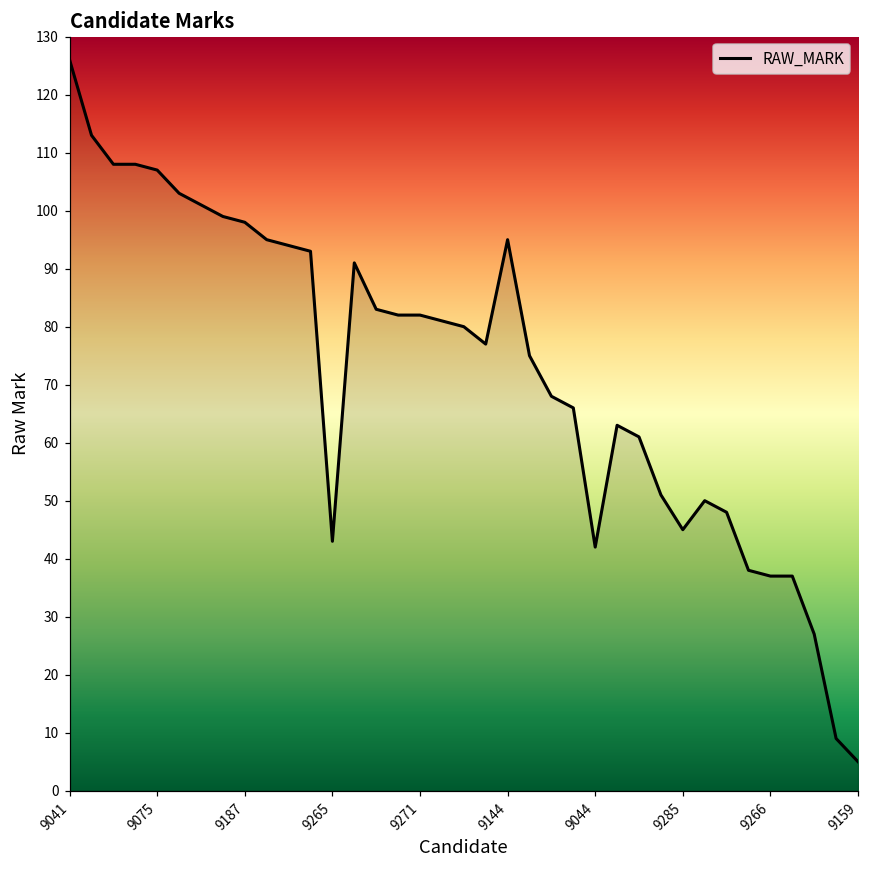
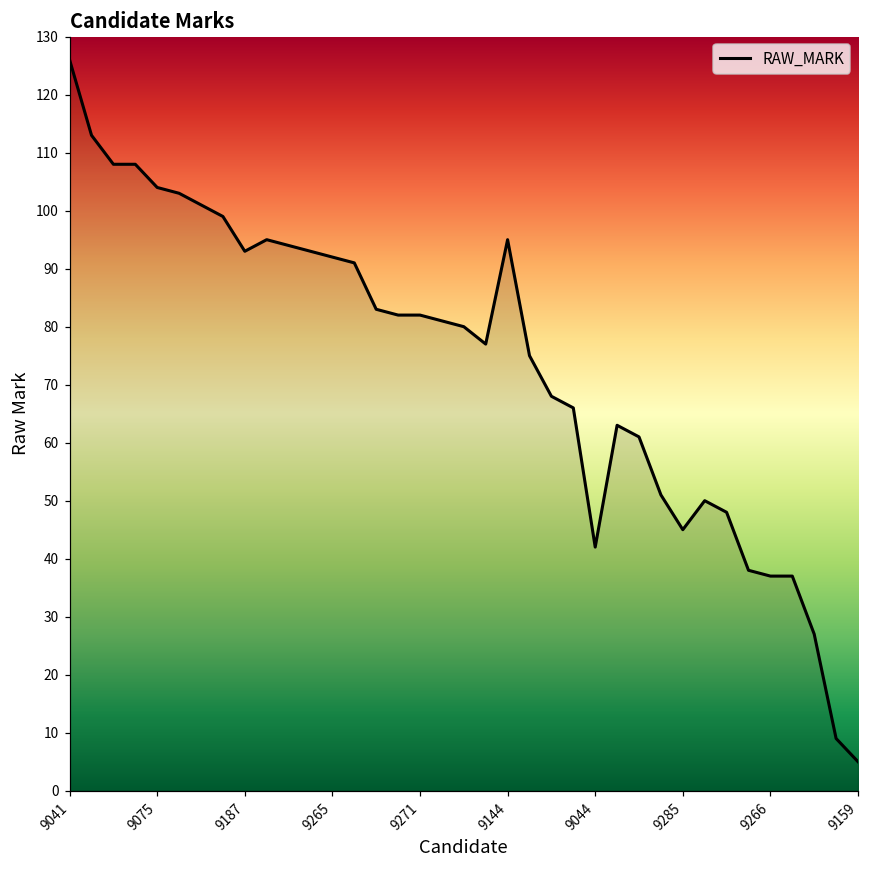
9075: 107 -> 104
9187: 98 -> 93
9265: 43 -> 92
